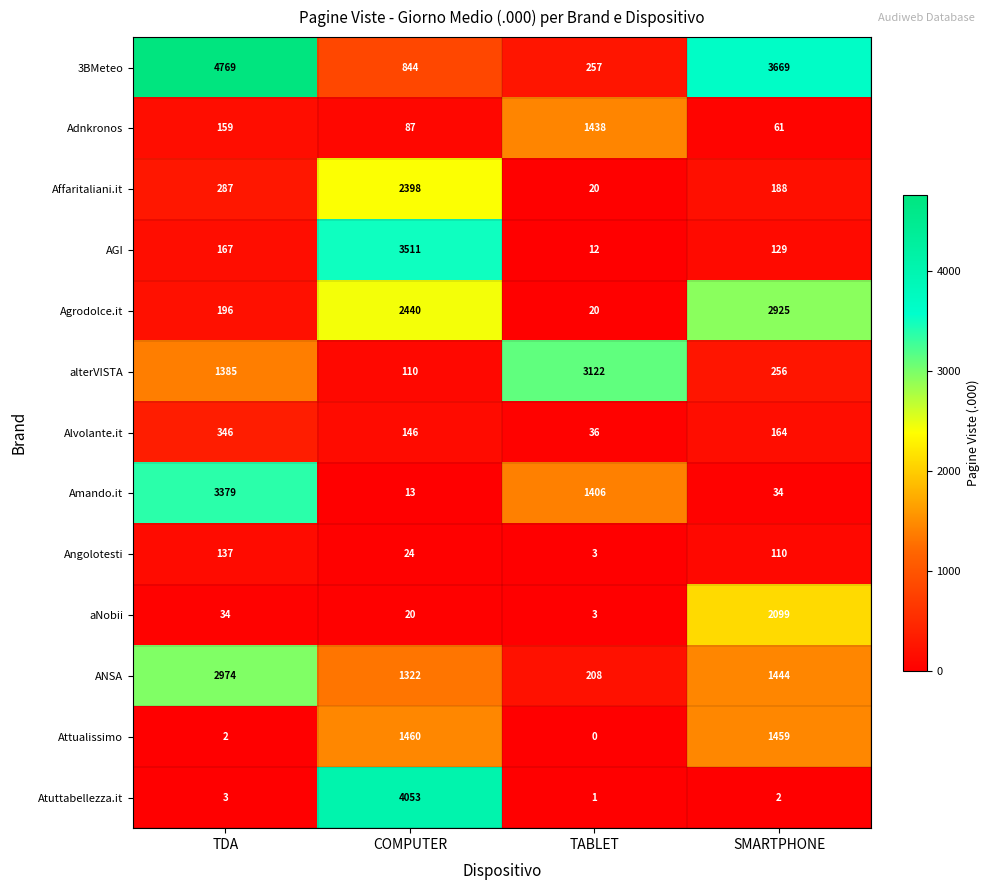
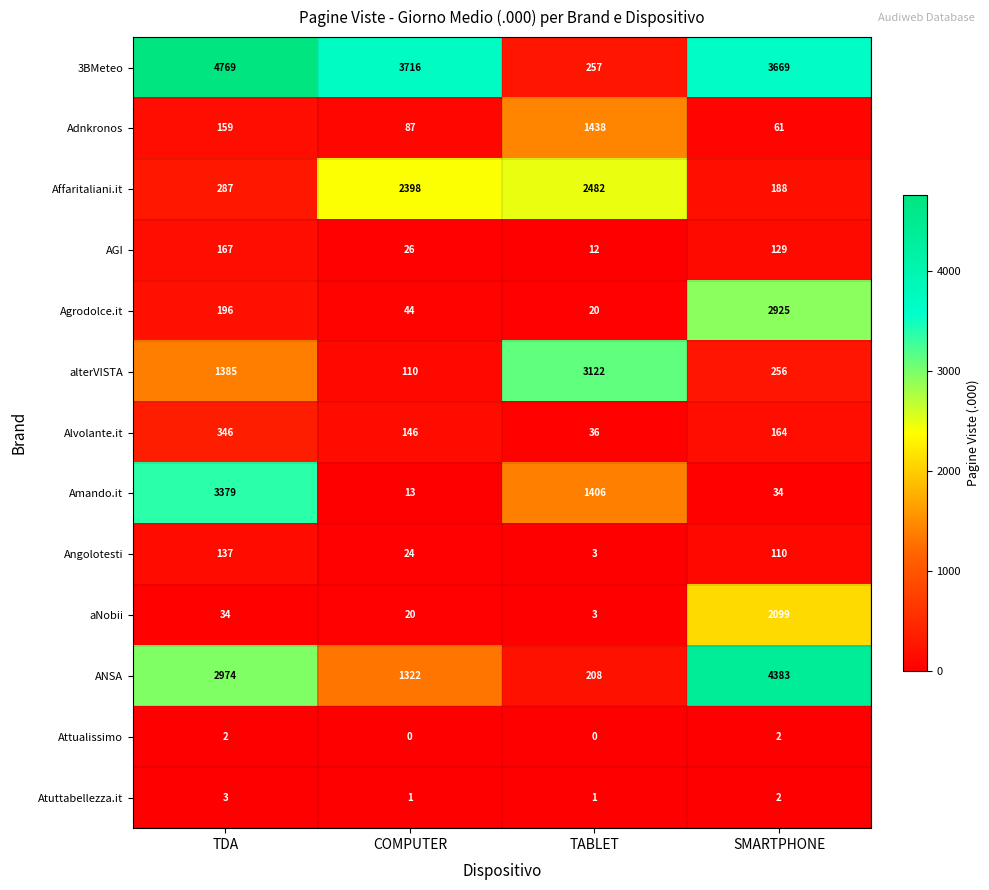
3BMeteo, COMPUTER: 844 -> 3716
Affaritaliani.it, TABLET: 20 -> 2482
AGI, COMPUTER: 3511 -> 26
Agrodolce.it, COMPUTER: 2440 -> 44
ANSA, SMARTPHONE: 1444 -> 4383
Attualissimo, COMPUTER: 1460 -> 0
Attualissimo, SMARTPHONE: 1459 -> 2
Atuttabellezza.it, COMPUTER: 4053 -> 1
